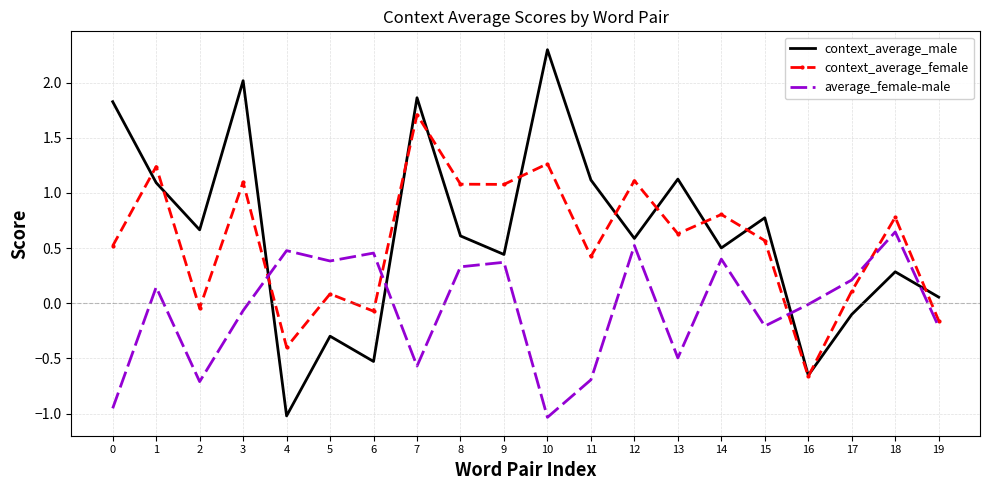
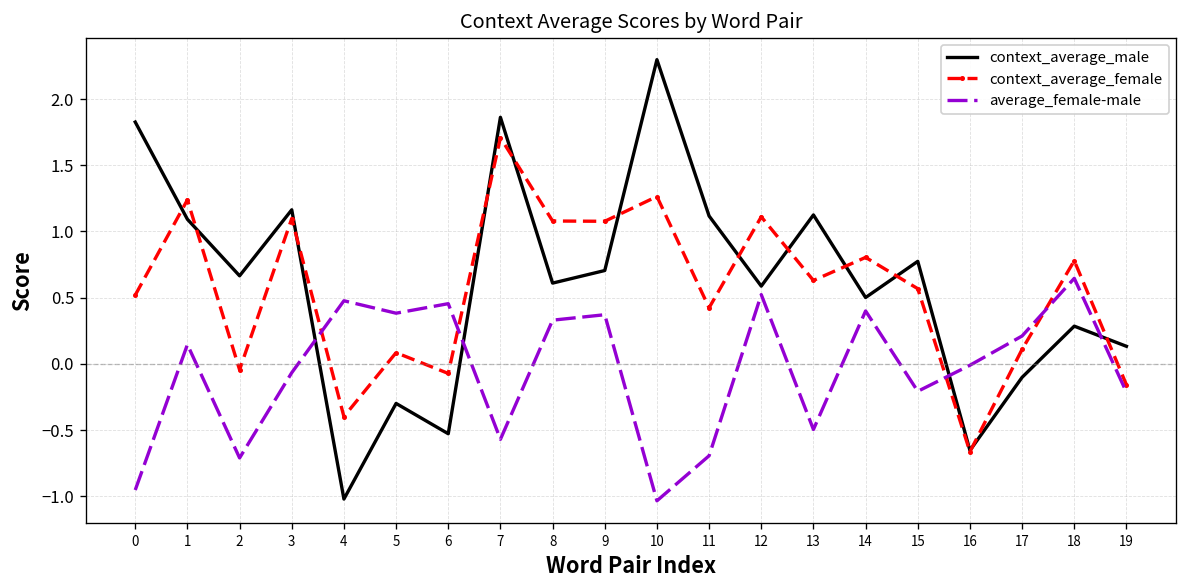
context_average_male, 3: 2.02 -> 1.16
context_average_male, 9: 0.44 -> 0.71
context_average_male, 19: 0.06 -> 0.13
